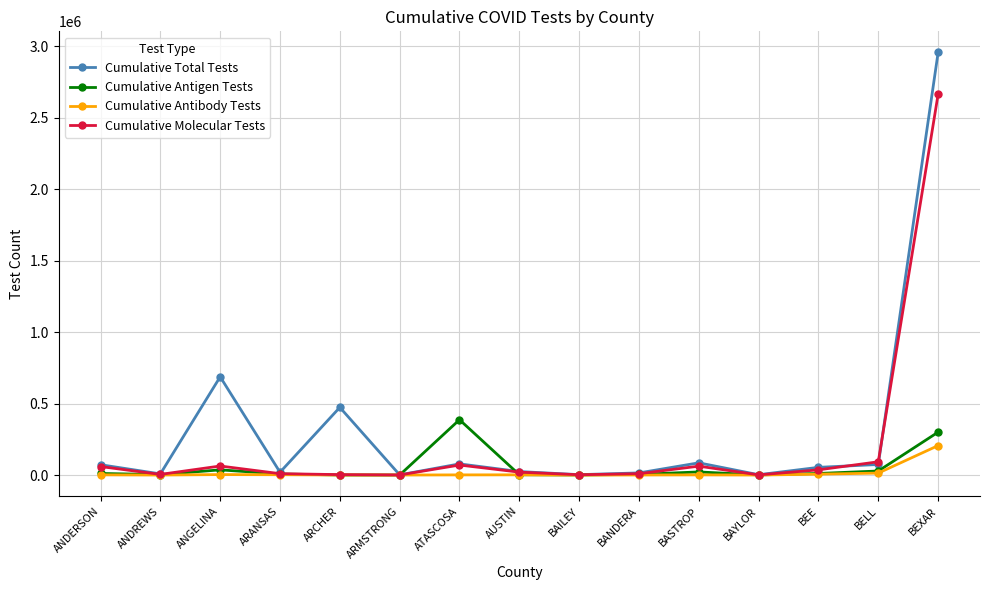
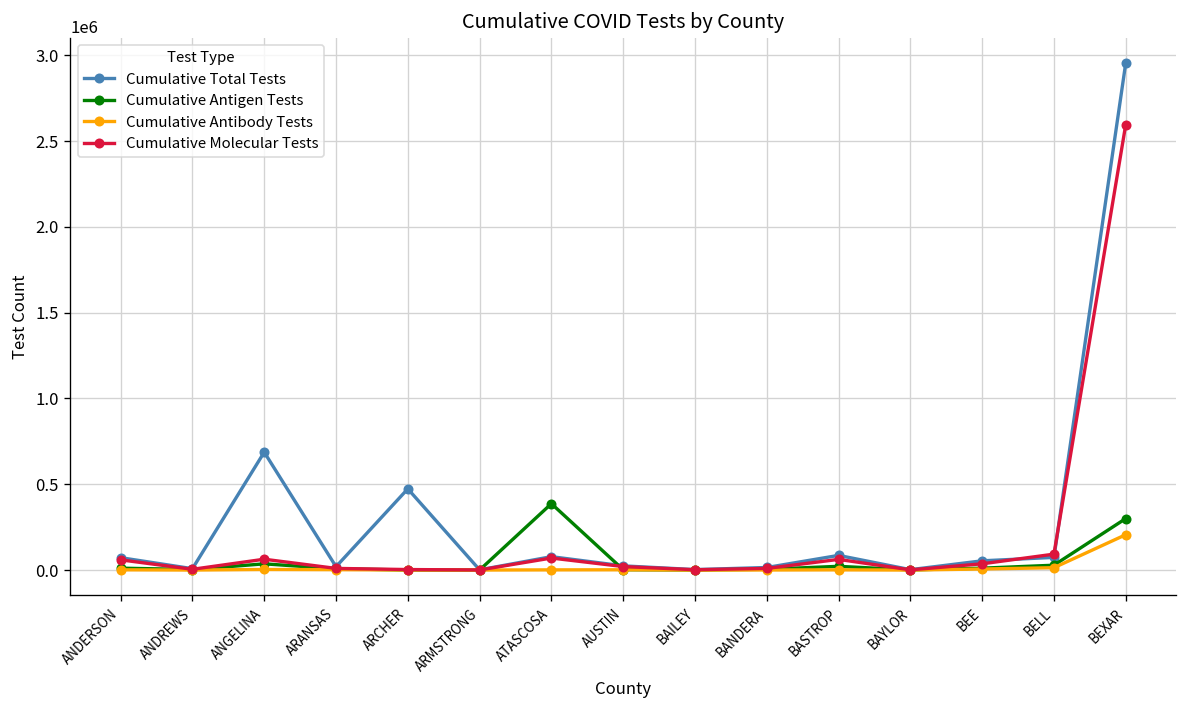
Cumulative Molecular Tests, BEXAR: 2660000 -> 2600000
